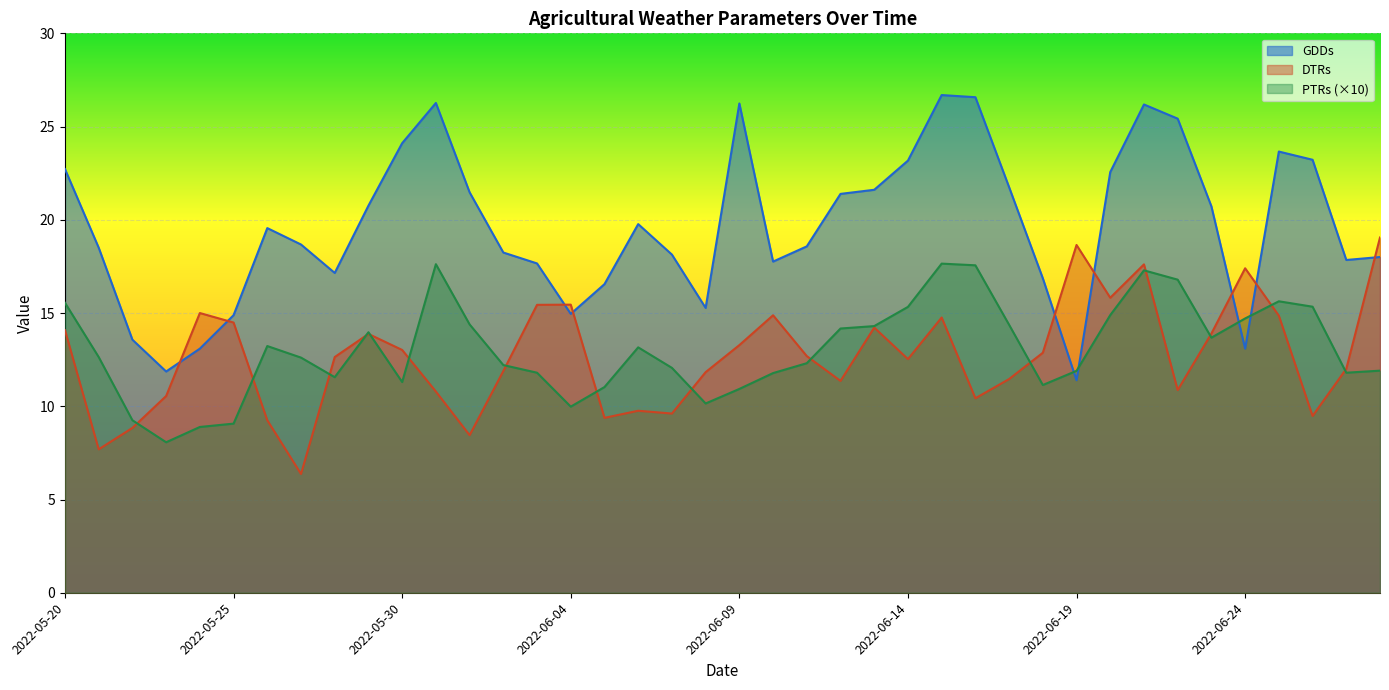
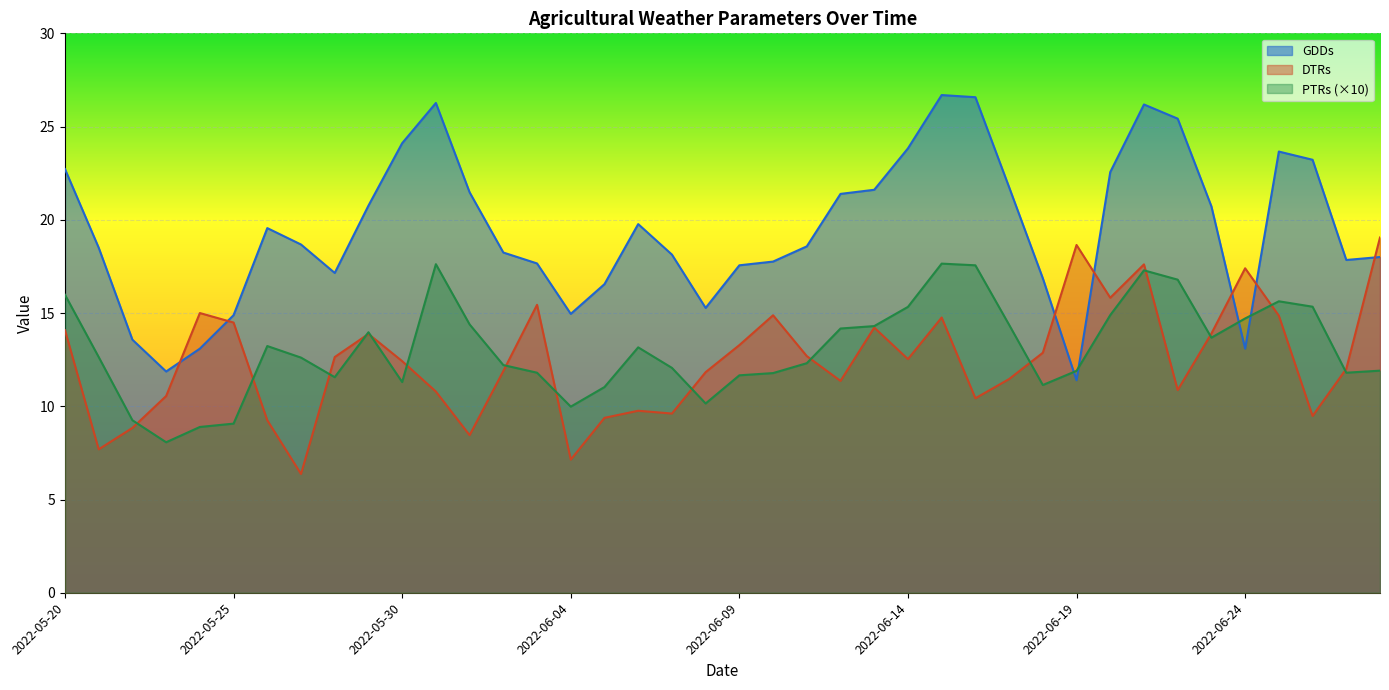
PTRs (×10), 2022-05-20: 15.5 -> 16.0
DTRs, 2022-05-30: 13.0 -> 12.4
DTRs, 2022-06-04: 15.5 -> 7.1
GDDs, 2022-06-09: 26.2 -> 17.6
PTRs (×10), 2022-06-09: 10.9 -> 11.7
GDDs, 2022-06-14: 23.2 -> 23.8
